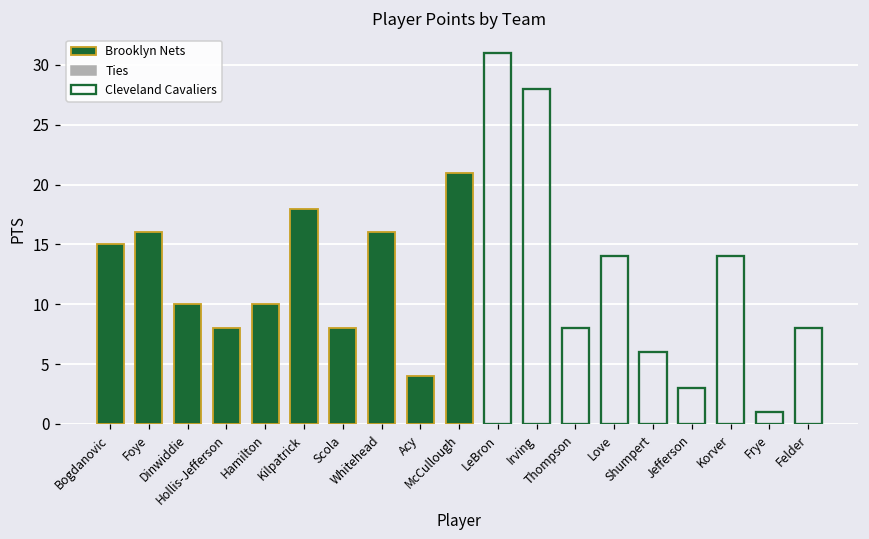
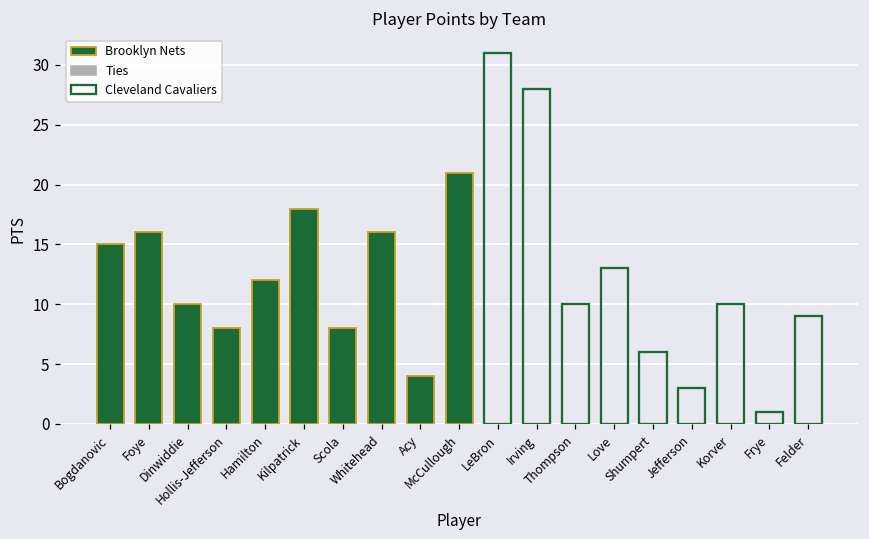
Hamilton: 10 -> 12
Thompson: 8 -> 10
Love: 14 -> 13
Korver: 14 -> 10
Felder: 8 -> 9
